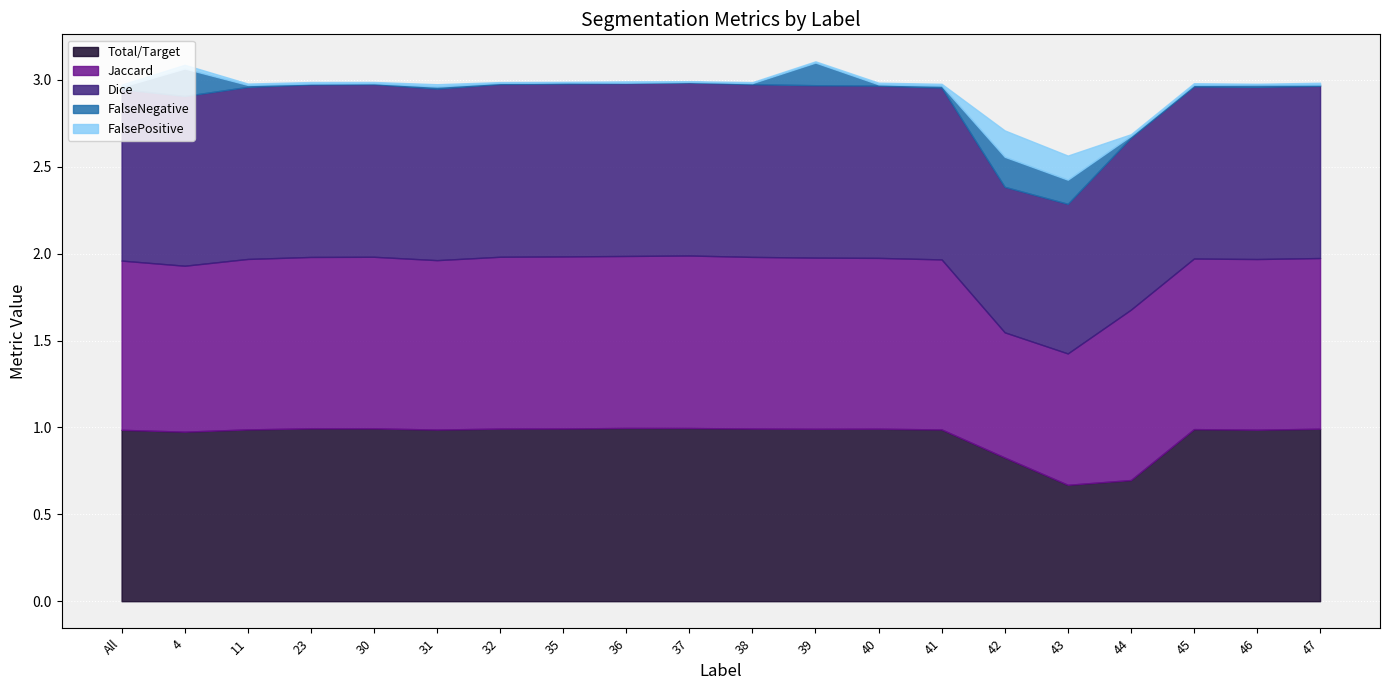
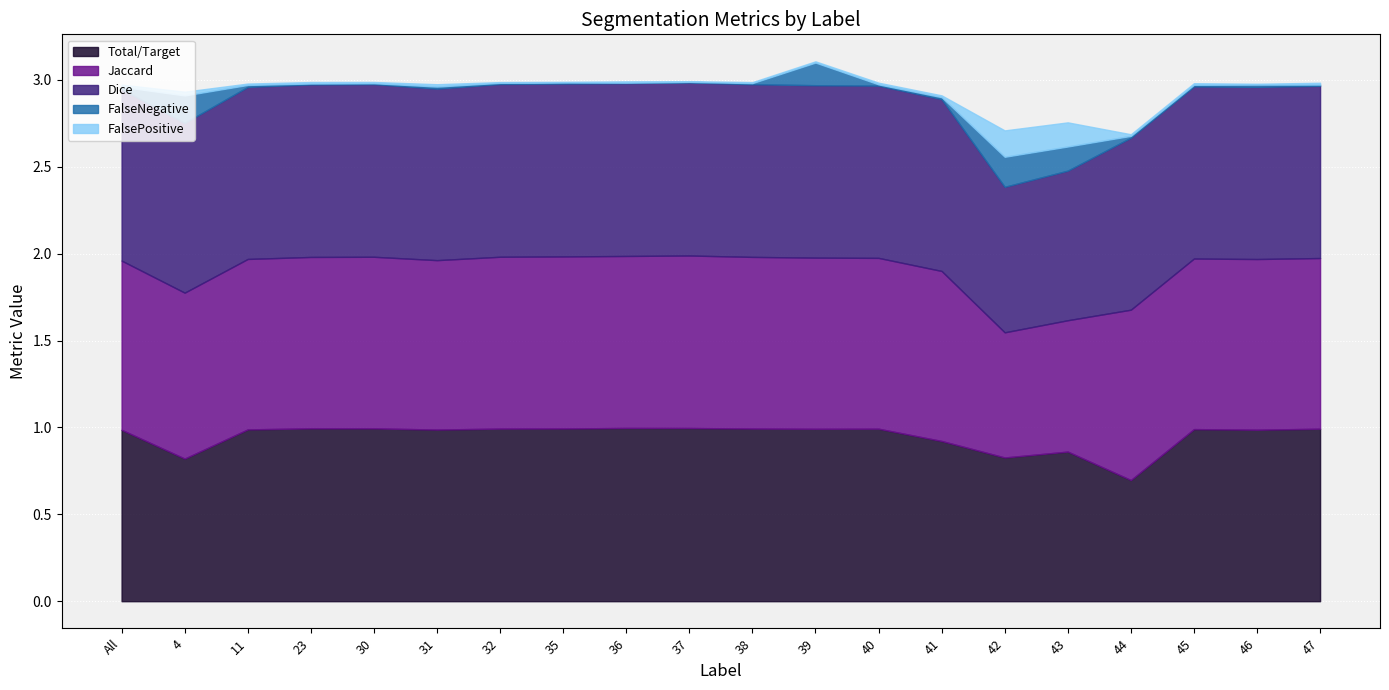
Total/Target, 4: 0.98 -> 0.82
Total/Target, 41: 0.99 -> 0.92
Total/Target, 43: 0.67 -> 0.86
